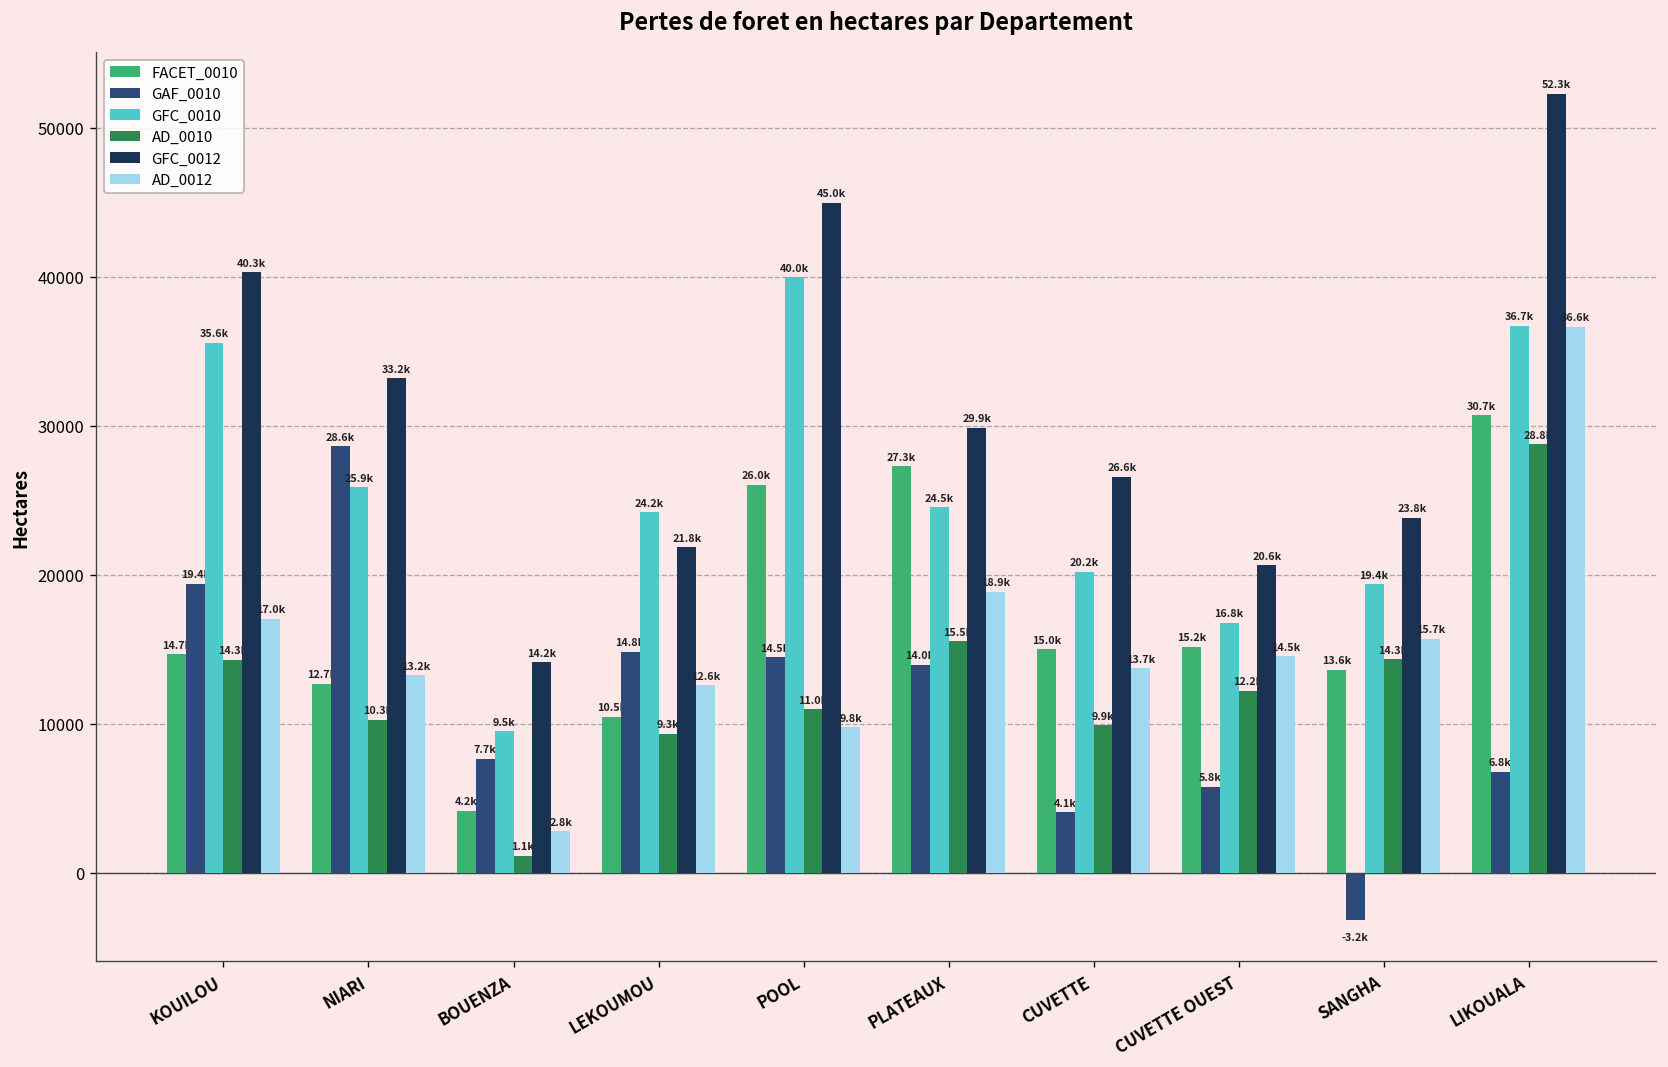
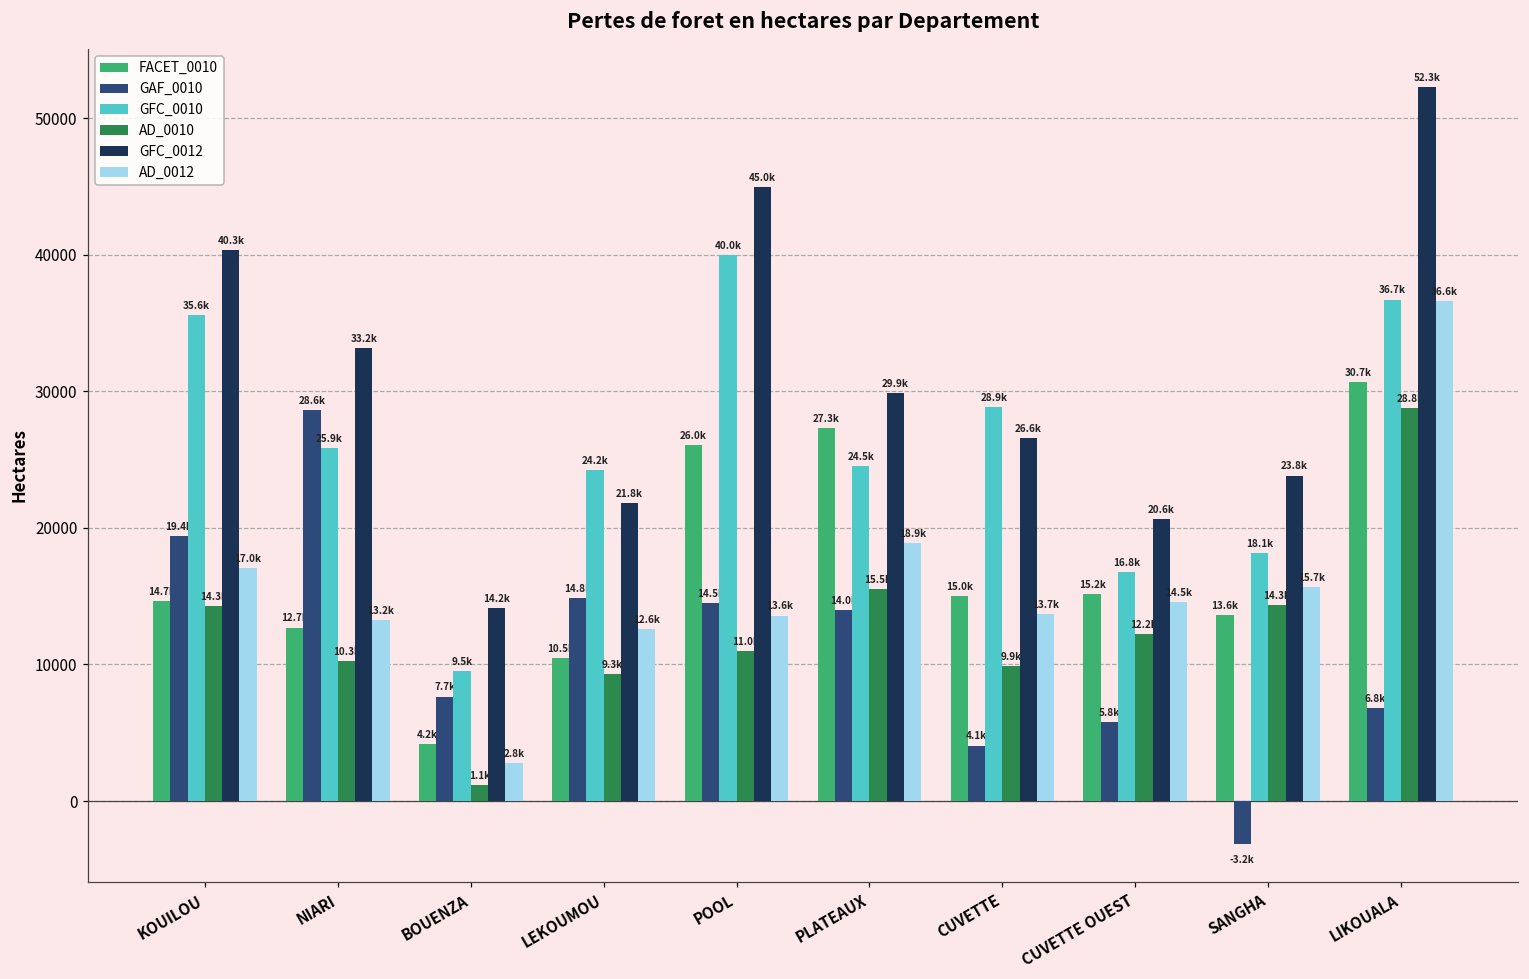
AD_0012, POOL: 9.8k -> 13.6k
GFC_0010, CUVETTE: 20.2k -> 28.9k
GFC_0010, SANGHA: 19.4k -> 18.1k
